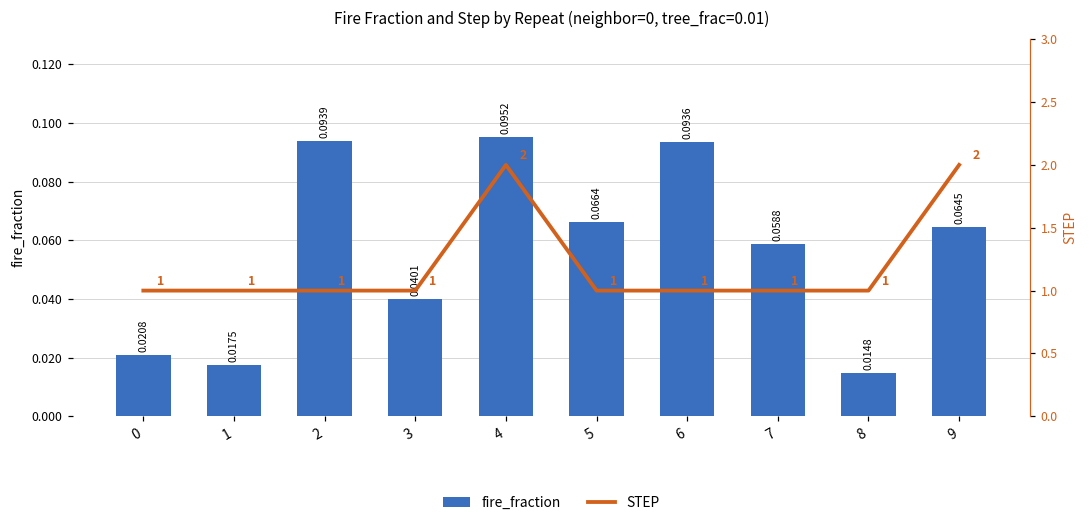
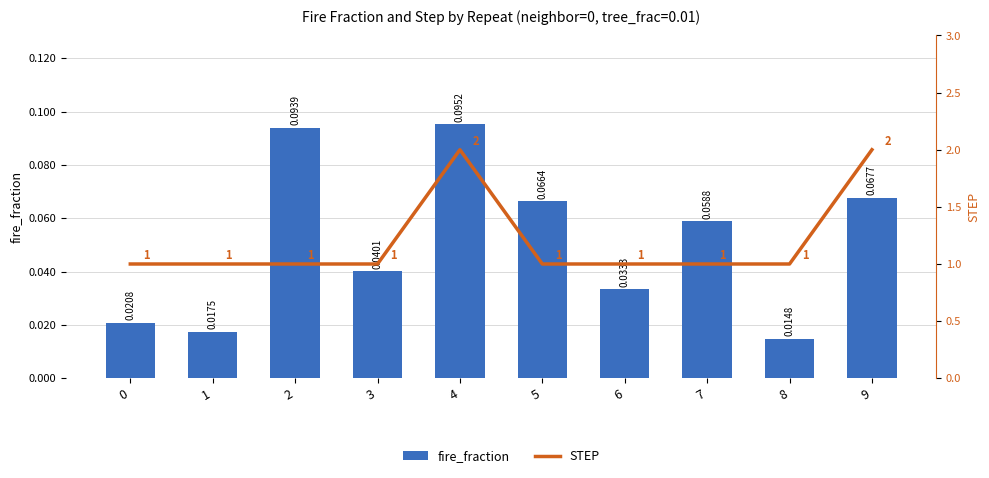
fire_fraction, 6: 0.0936 -> 0.0333
fire_fraction, 9: 0.0645 -> 0.0677
